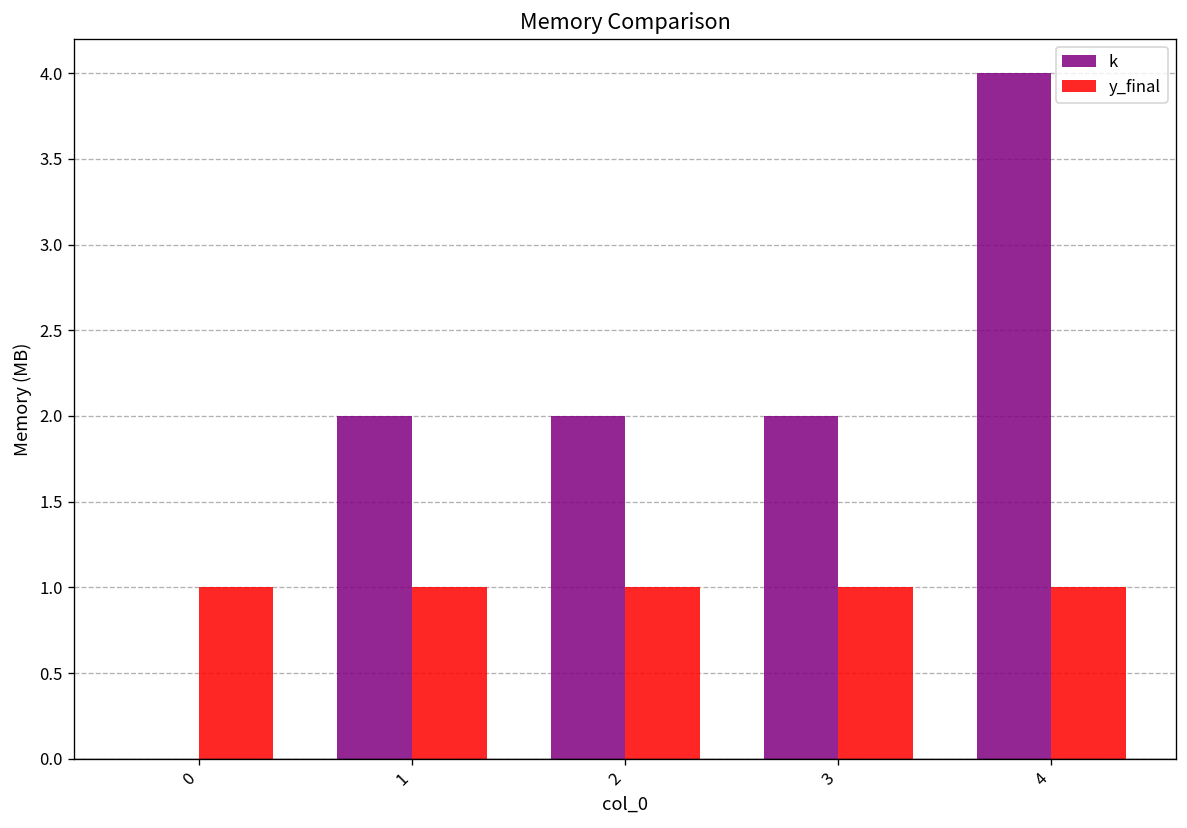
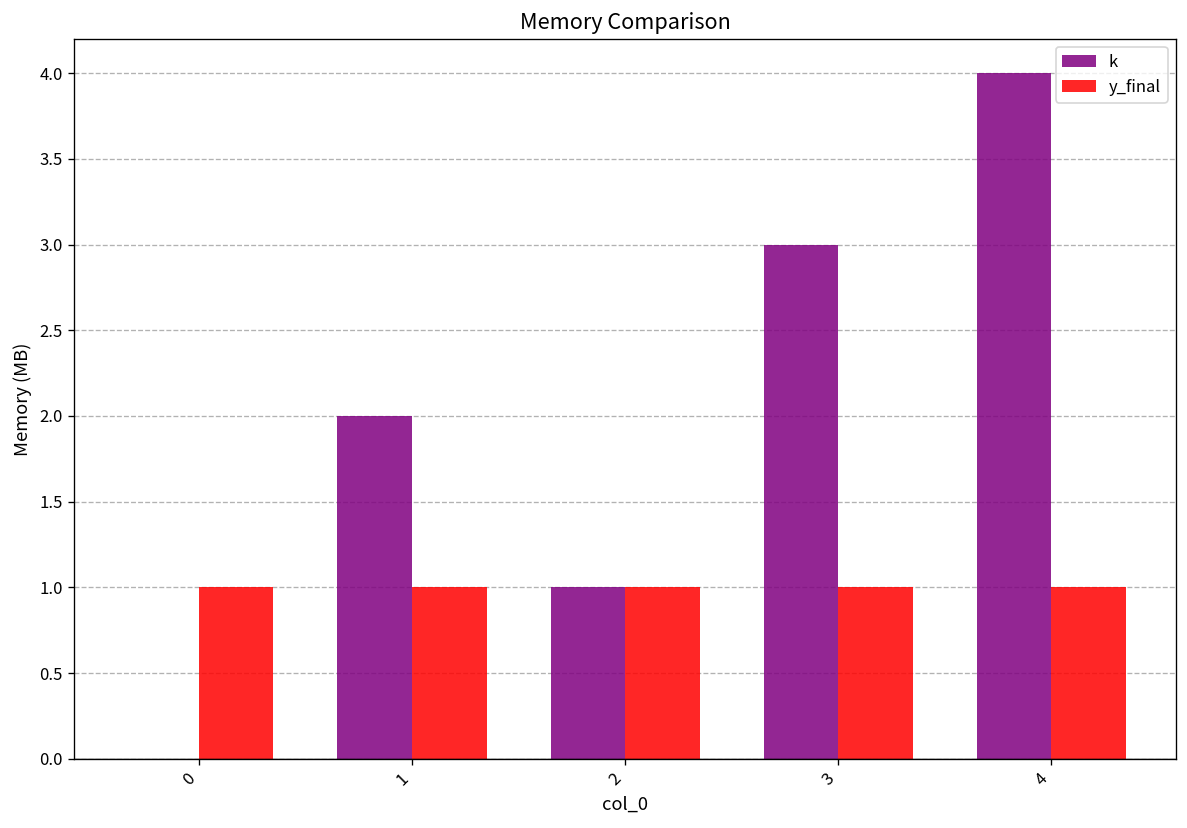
k, 2: 2 -> 1
k, 3: 2 -> 3
